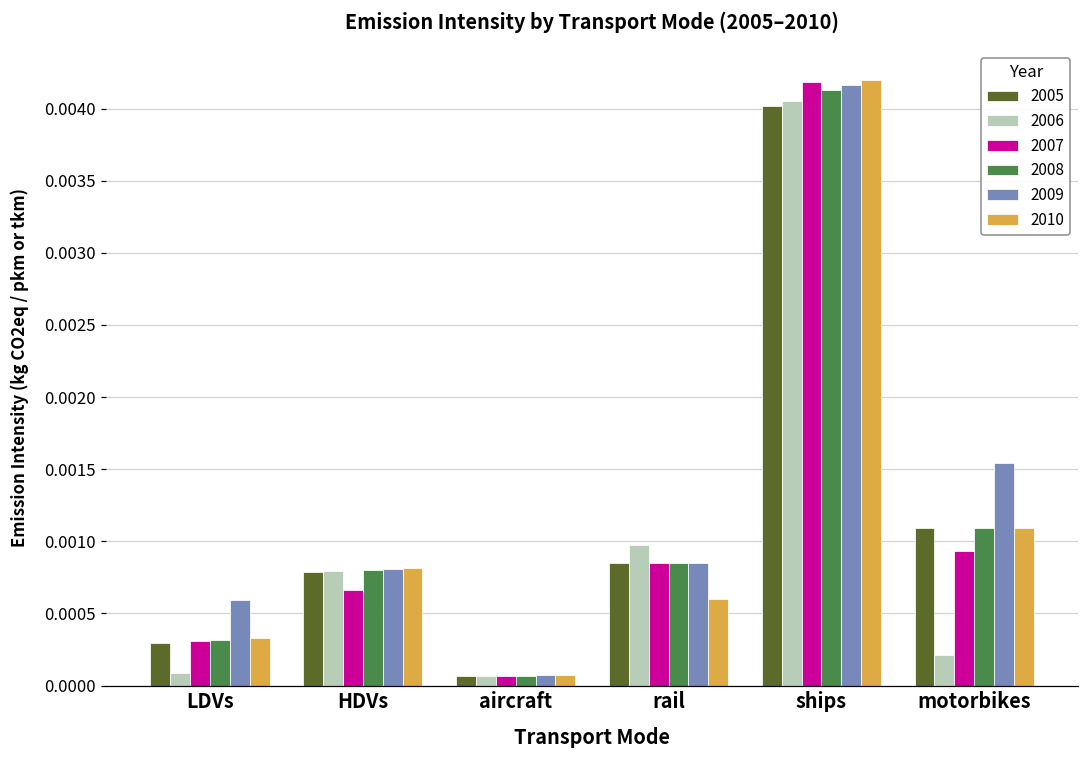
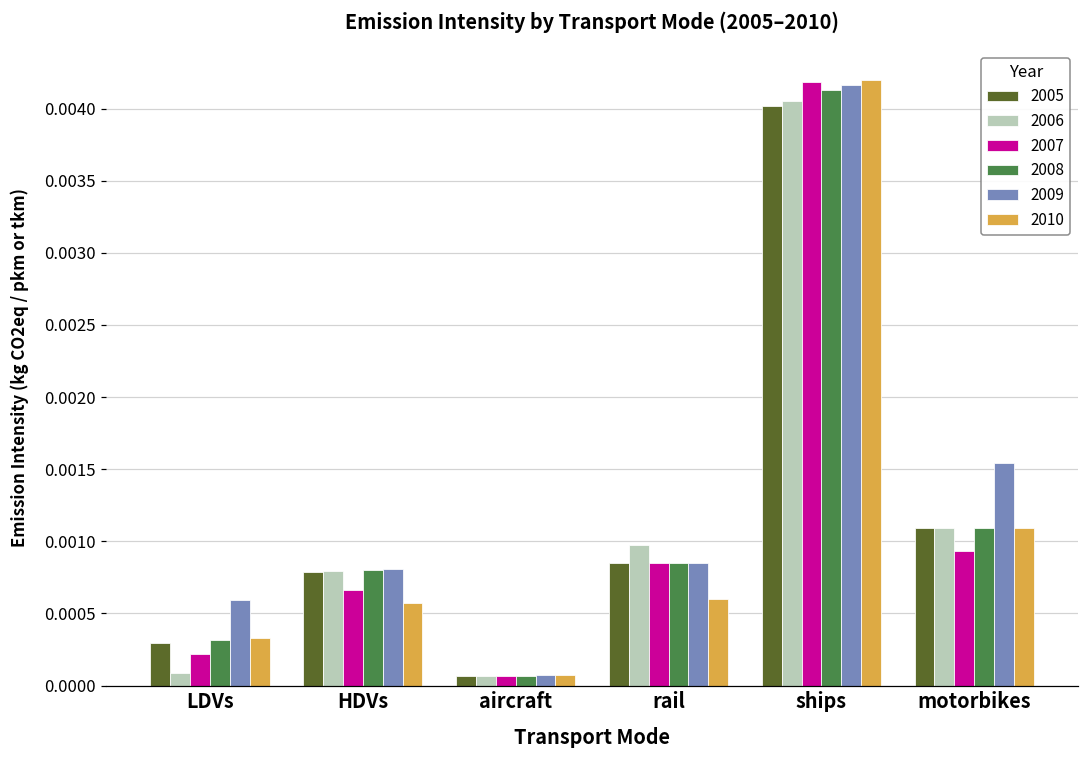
2007, LDVs: 0.00031 -> 0.00022
2010, HDVs: 0.00082 -> 0.00057
2006, motorbikes: 0.00021 -> 0.00109
